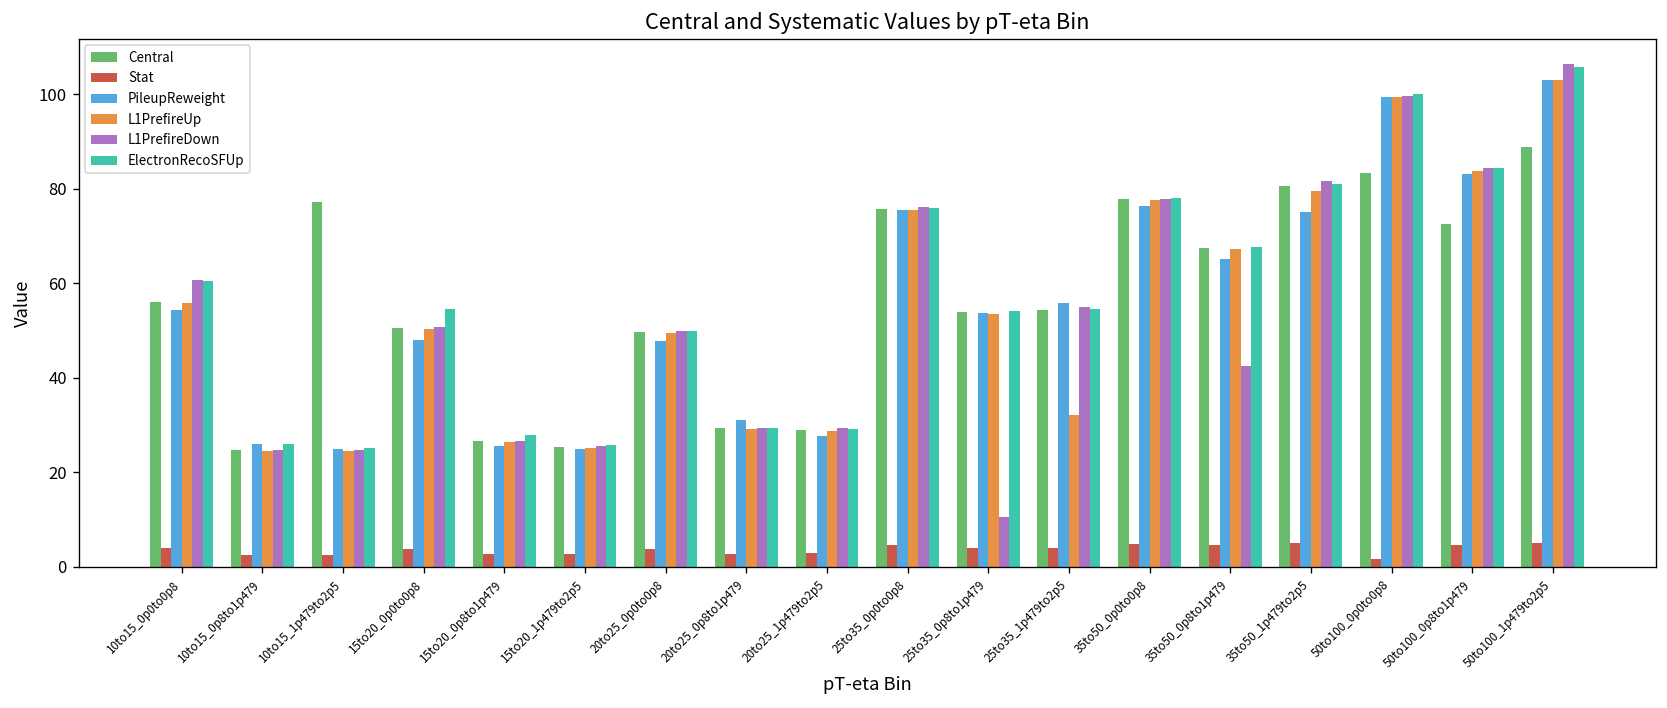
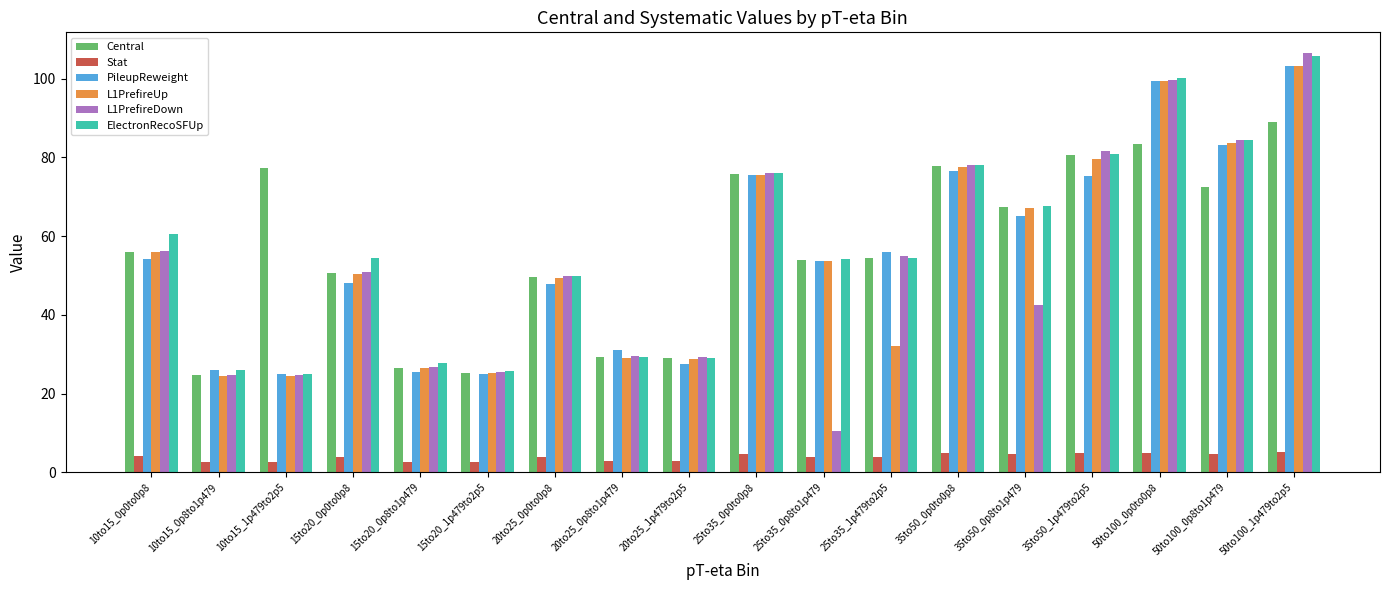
L1PrefireDown, 10to15_0p0to0p8: 61 -> 56
Stat, 50to100_0p0to0p8: 2 -> 5
